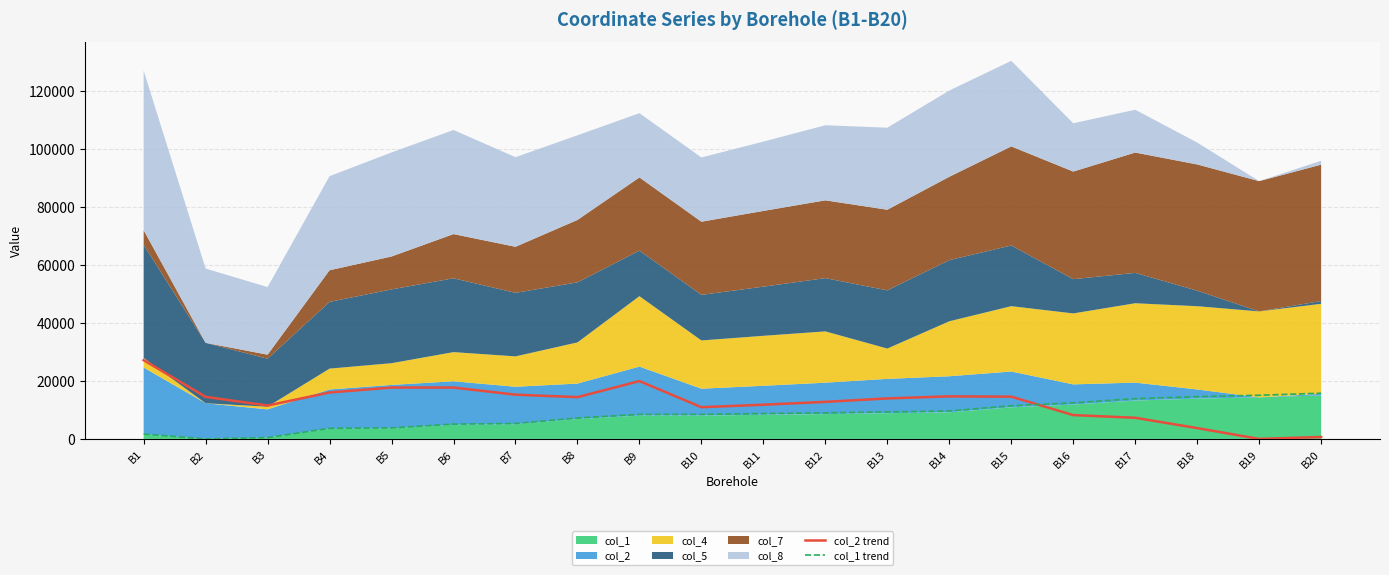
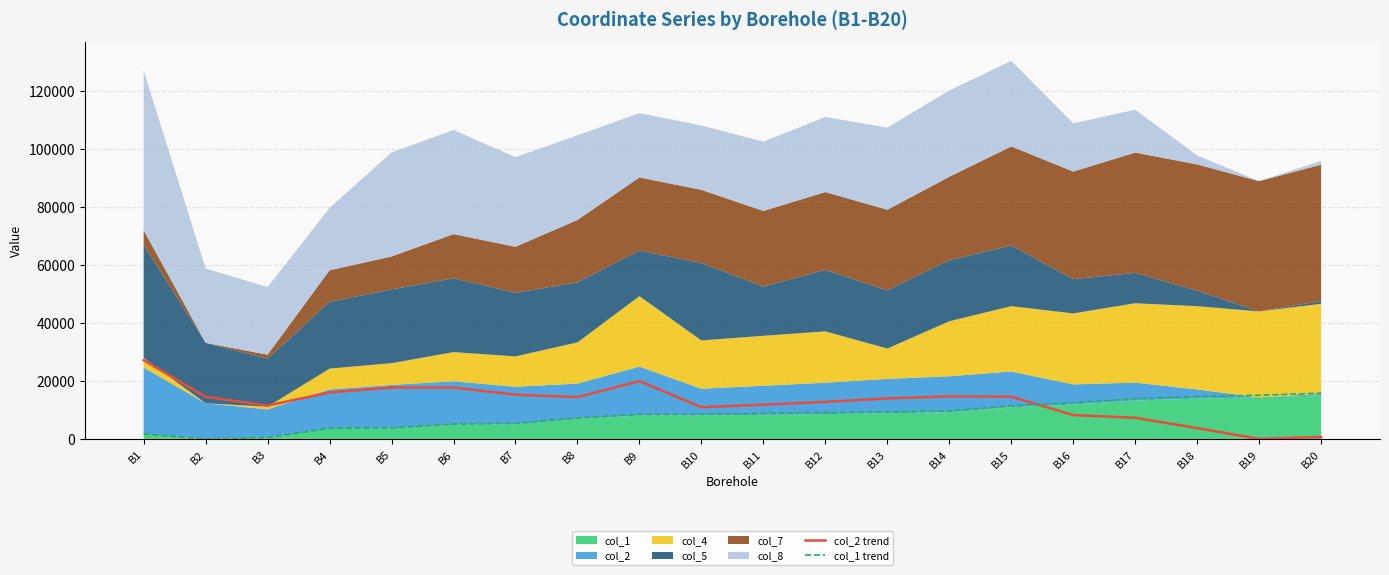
col_8, B4: 32000 -> 21000
col_5, B10: 16000 -> 27000
col_5, B12: 18000 -> 21000
col_8, B18: 8000 -> 3000
